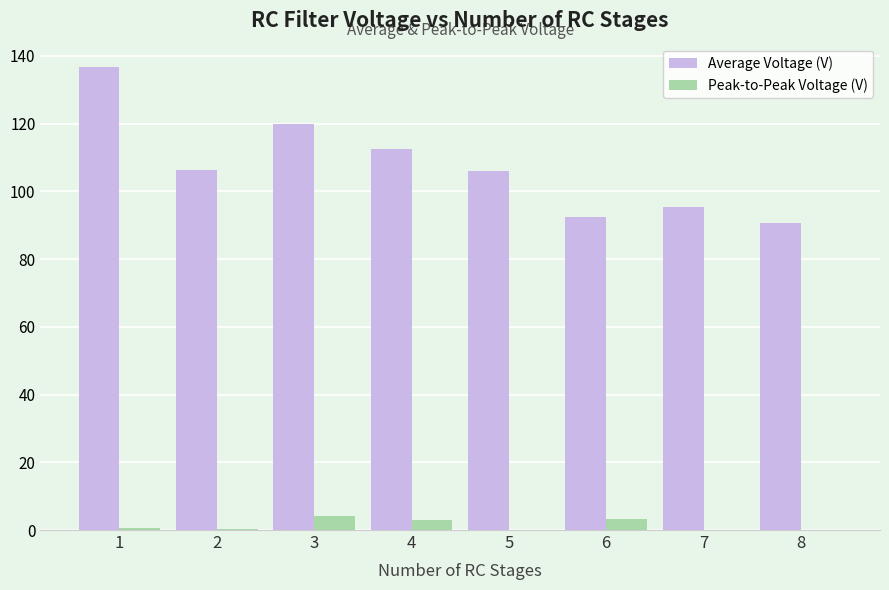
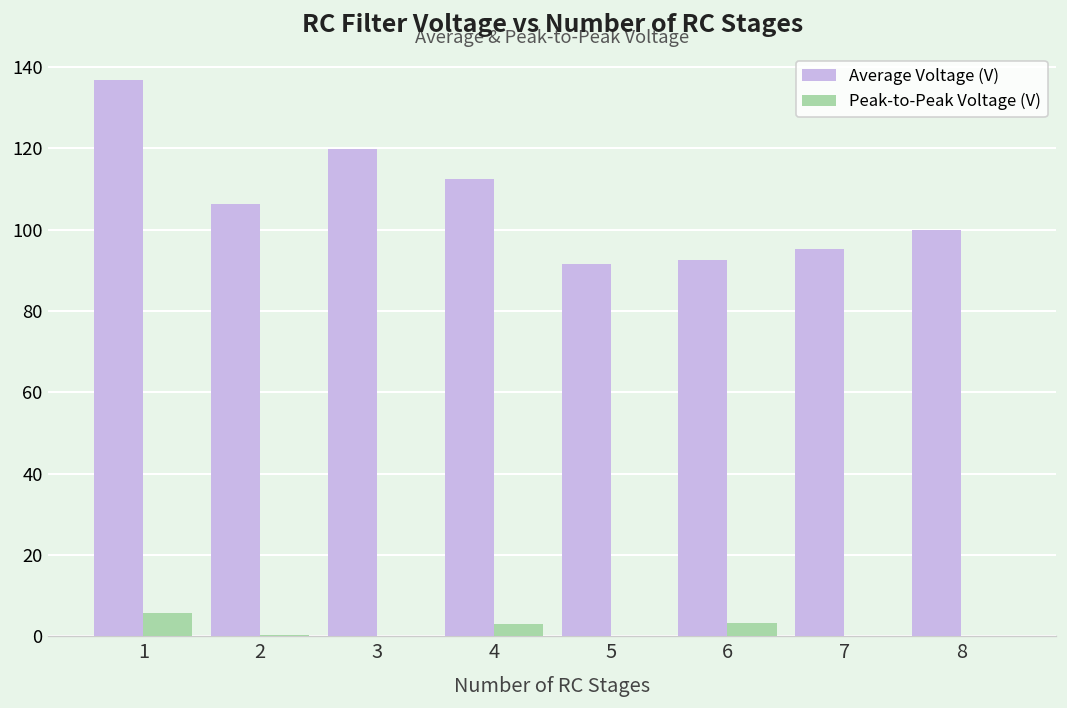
Peak-to-Peak Voltage (V), 1: 1 -> 6
Peak-to-Peak Voltage (V), 3: 4 -> 0
Average Voltage (V), 5: 106 -> 92
Average Voltage (V), 8: 91 -> 100
